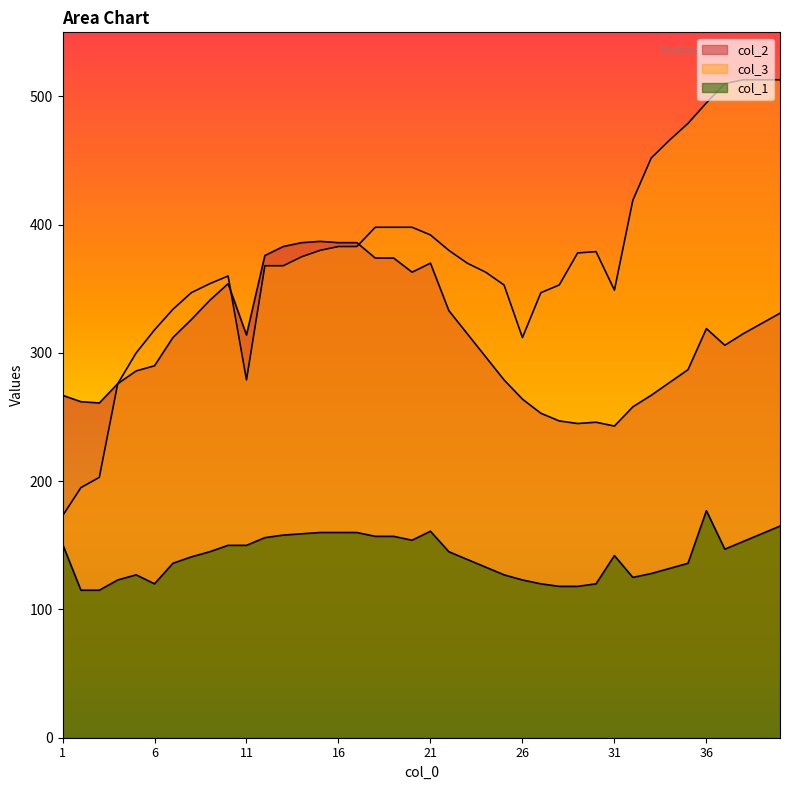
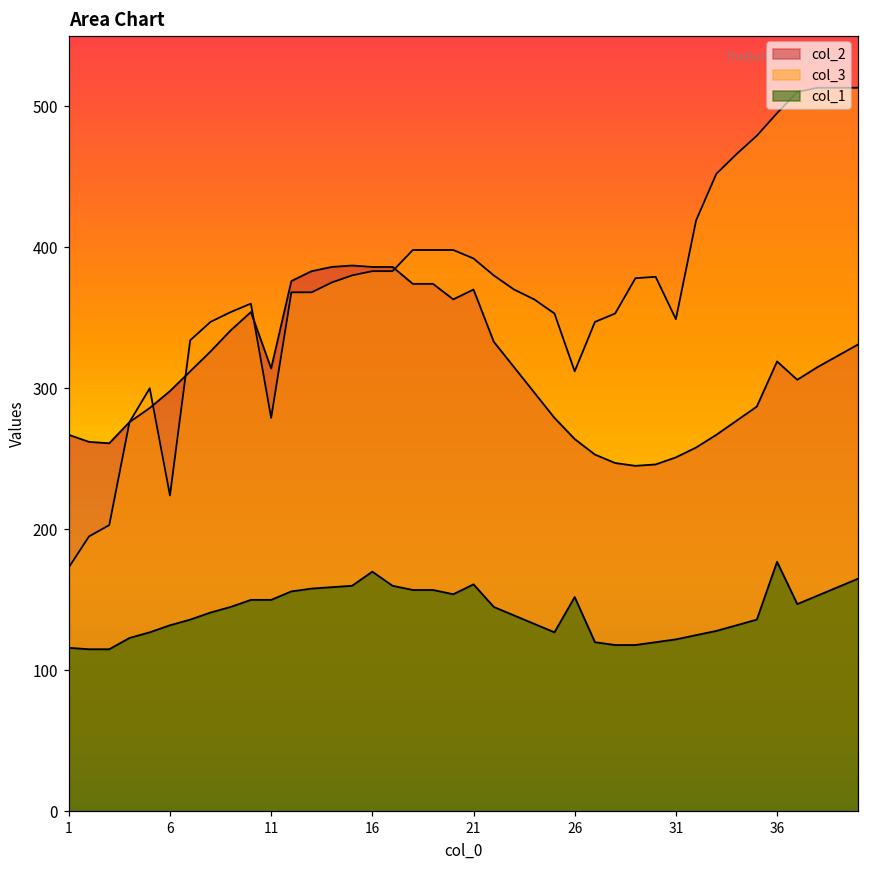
col_1, 1: 151 -> 116
col_2, 6: 290 -> 298
col_3, 6: 318 -> 224
col_1, 6: 120 -> 132
col_1, 16: 160 -> 170
col_1, 26: 123 -> 152
col_2, 31: 243 -> 251
col_1, 31: 142 -> 122
